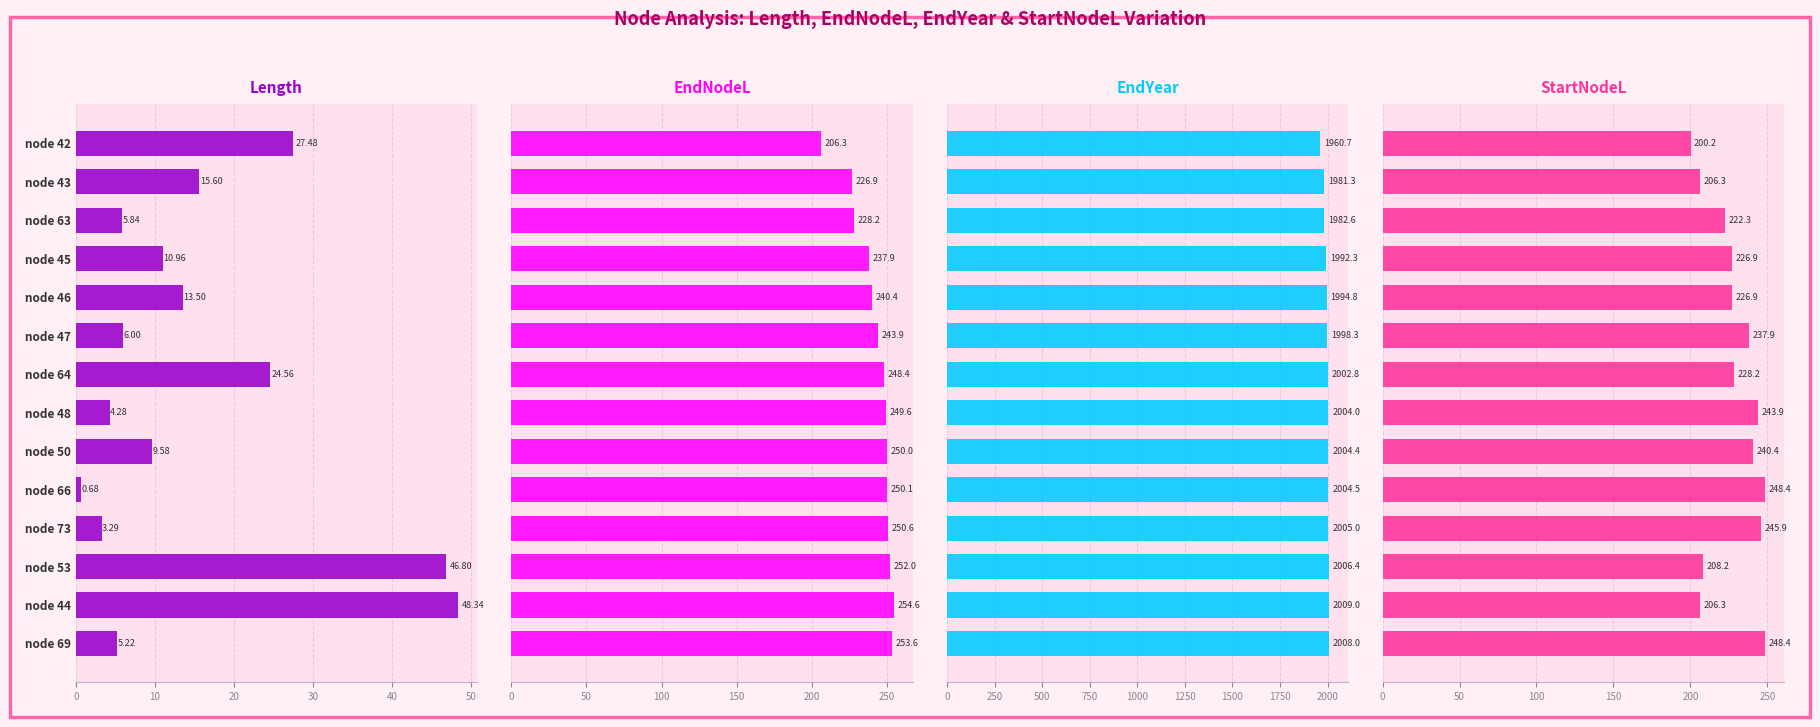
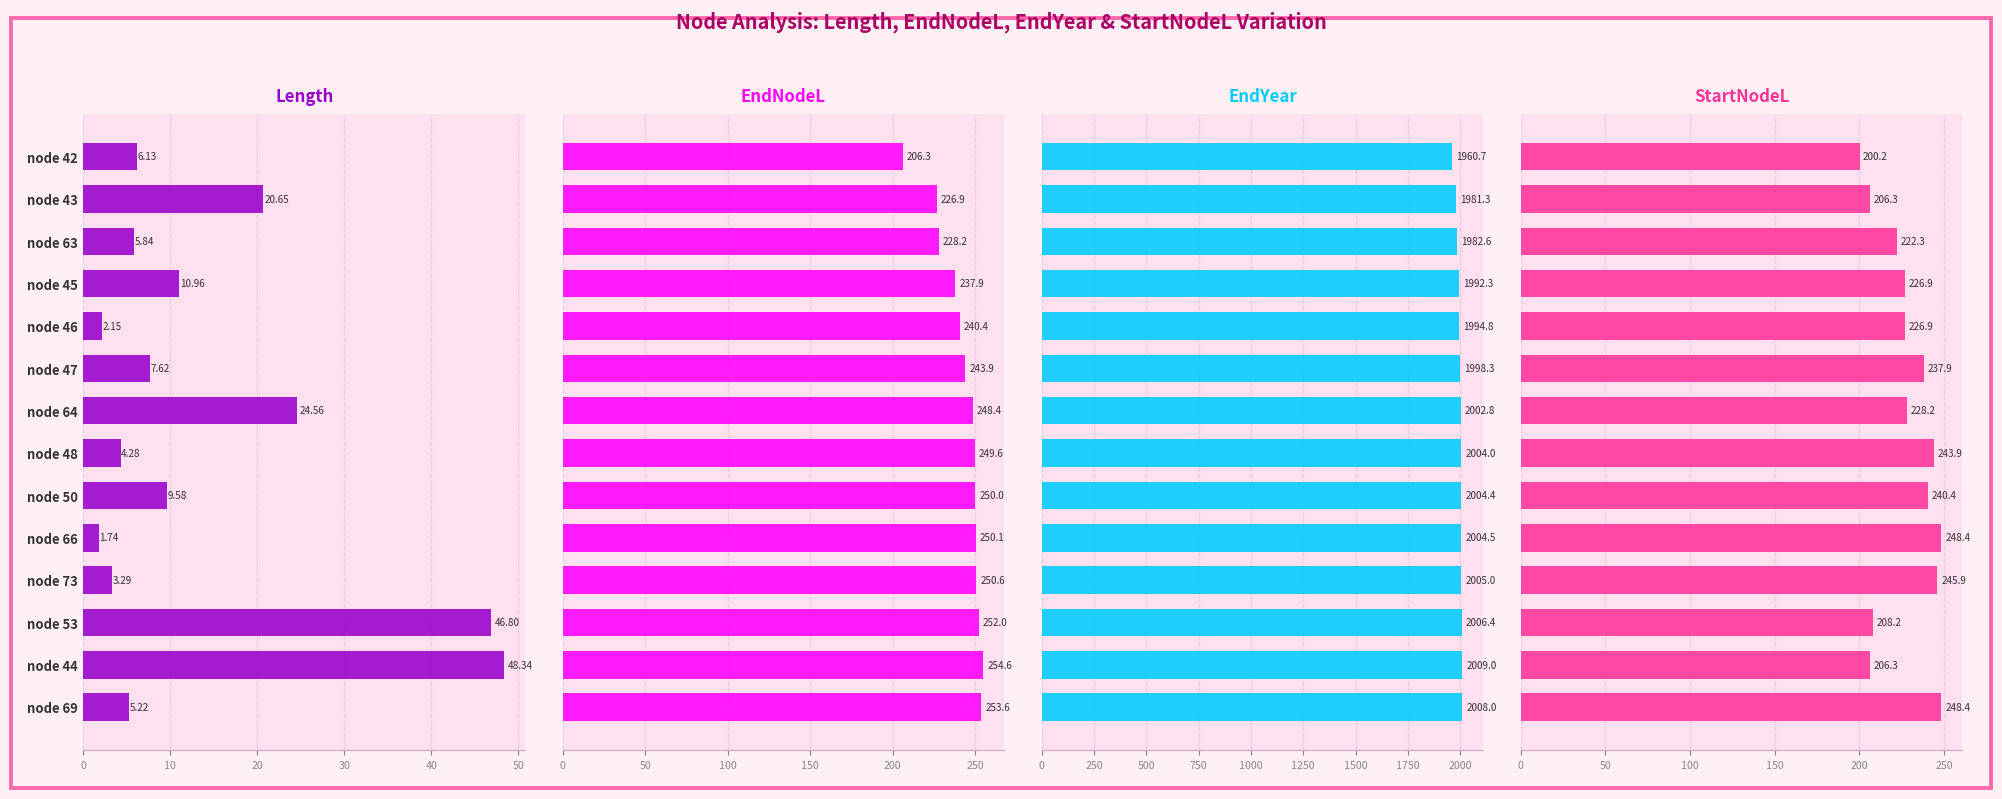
Length, node 42: 27.48 -> 6.13
Length, node 43: 15.60 -> 20.65
Length, node 46: 13.50 -> 2.15
Length, node 47: 6.00 -> 7.62
Length, node 66: 0.68 -> 1.74
